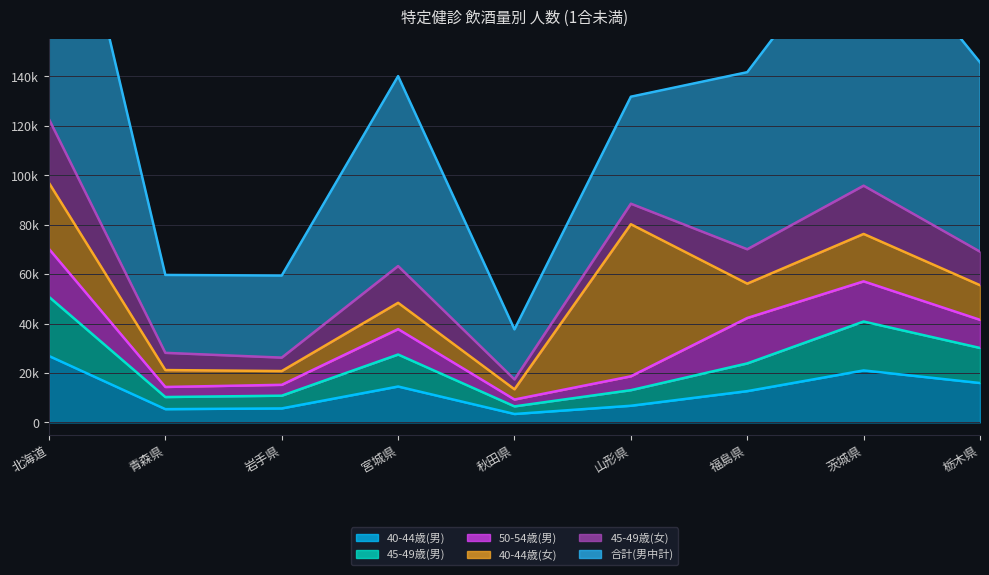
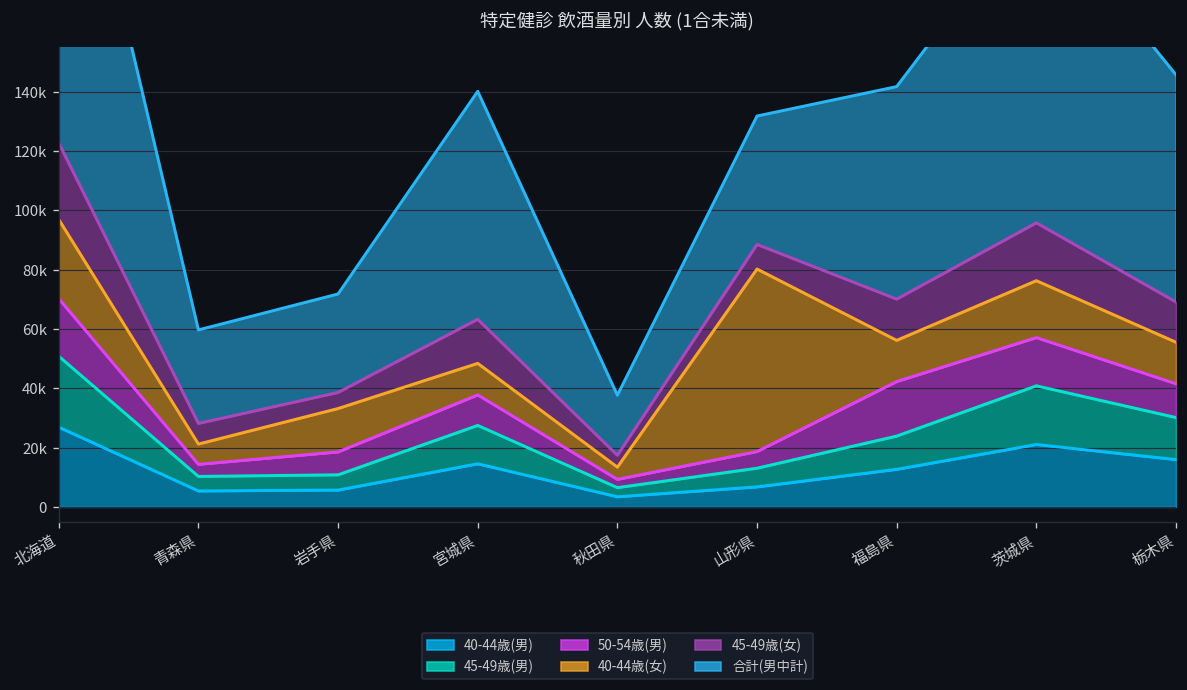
50-54歳(男), 岩手県: 4000 -> 8000
40-44歳(女), 岩手県: 6000 -> 15000
